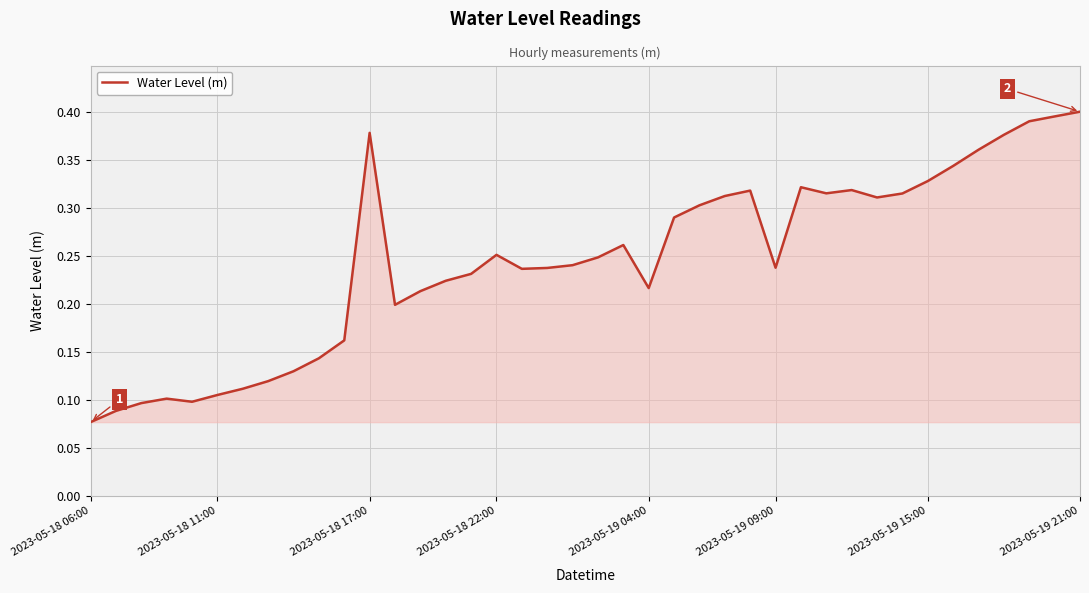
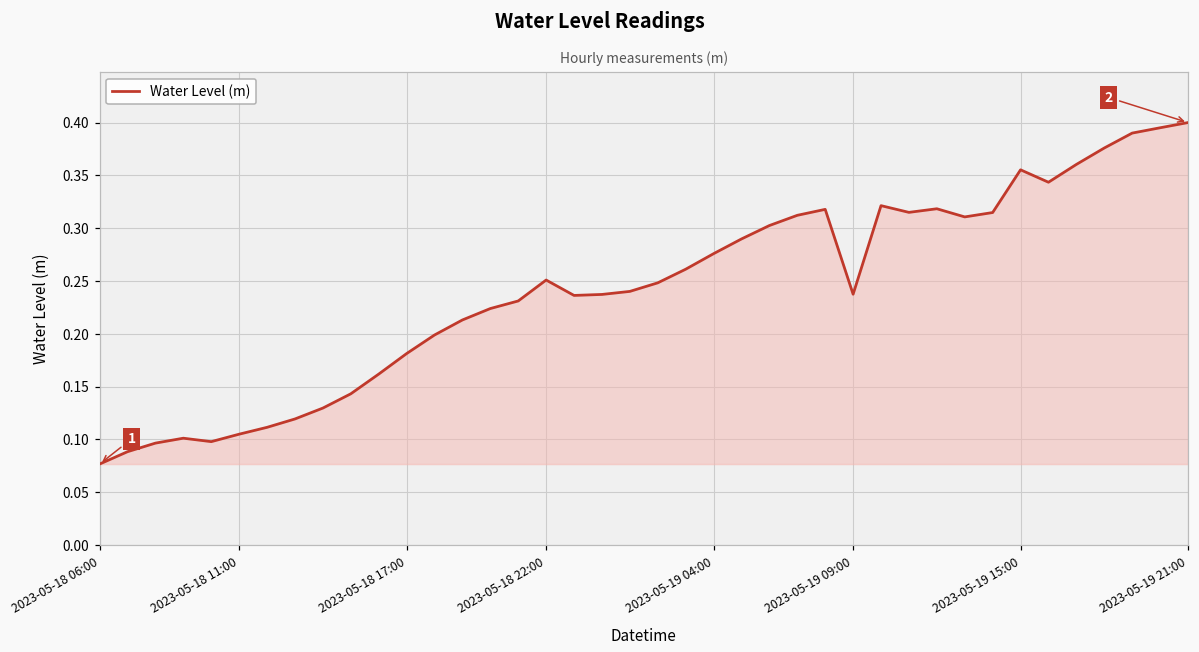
2023-05-18 17:00: 0.38 -> 0.18
2023-05-19 04:00: 0.22 -> 0.28
2023-05-19 15:00: 0.33 -> 0.36
